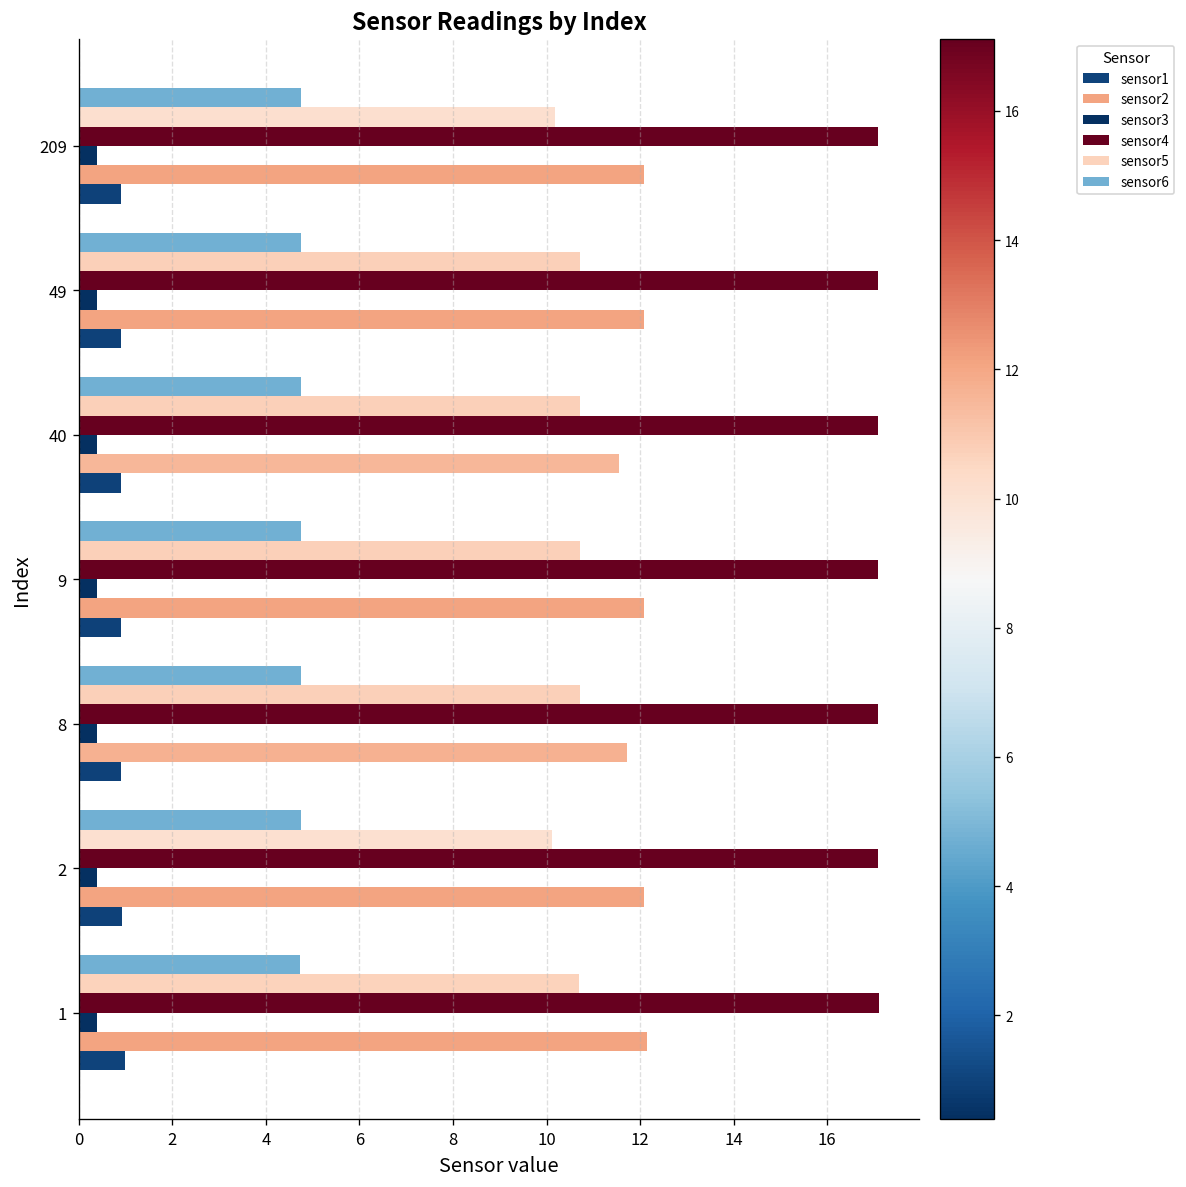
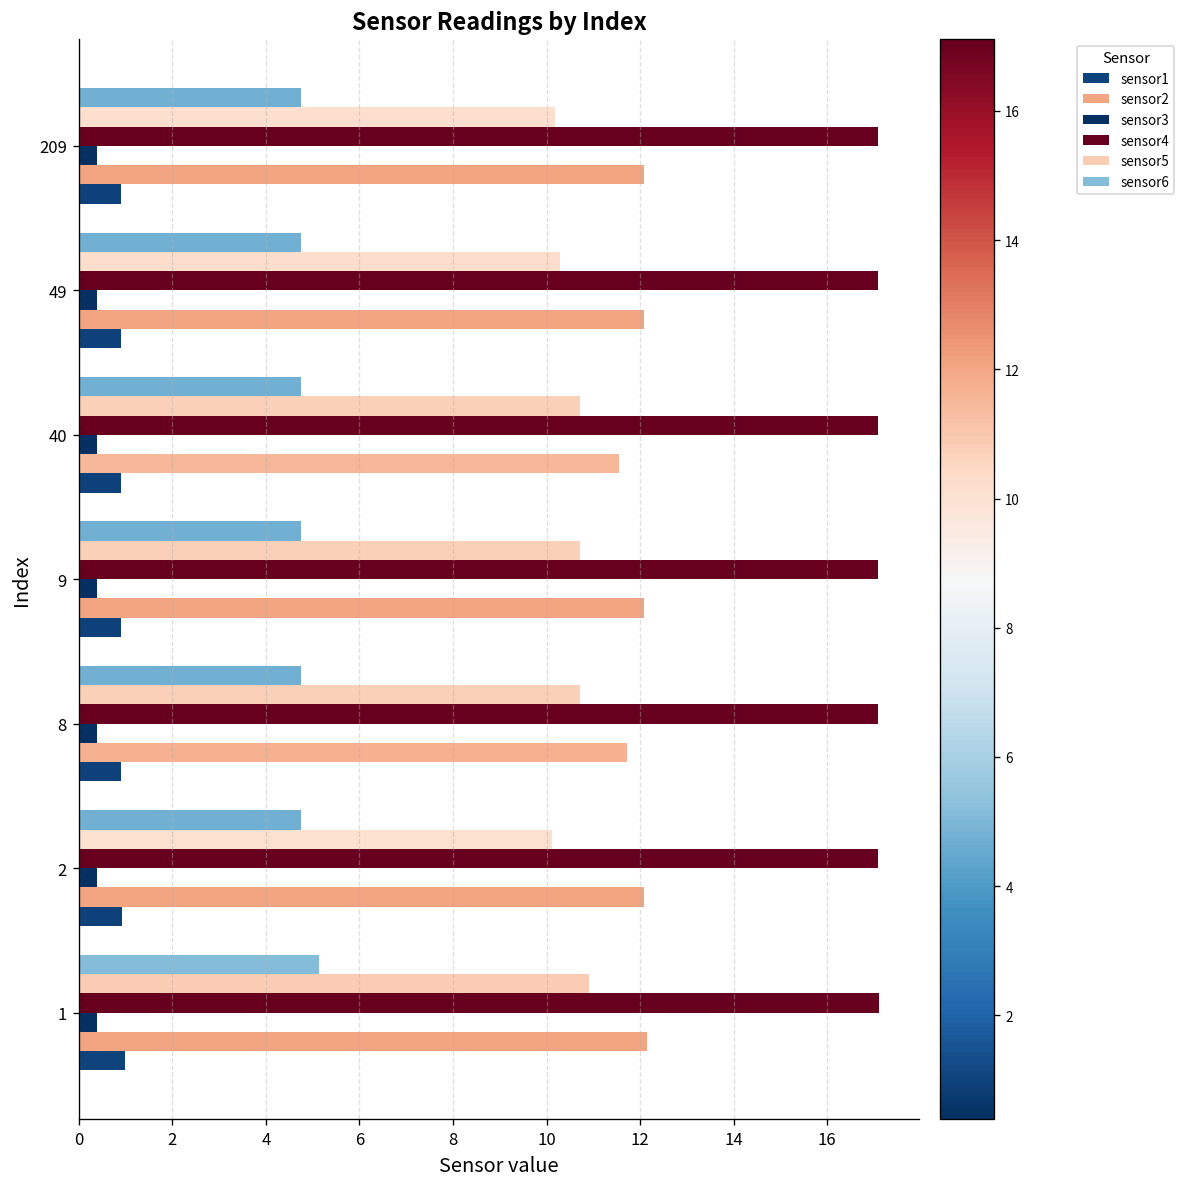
sensor5, 49: 10.7 -> 10.3
sensor6, 1: 4.7 -> 5.1
sensor5, 1: 10.7 -> 10.9
